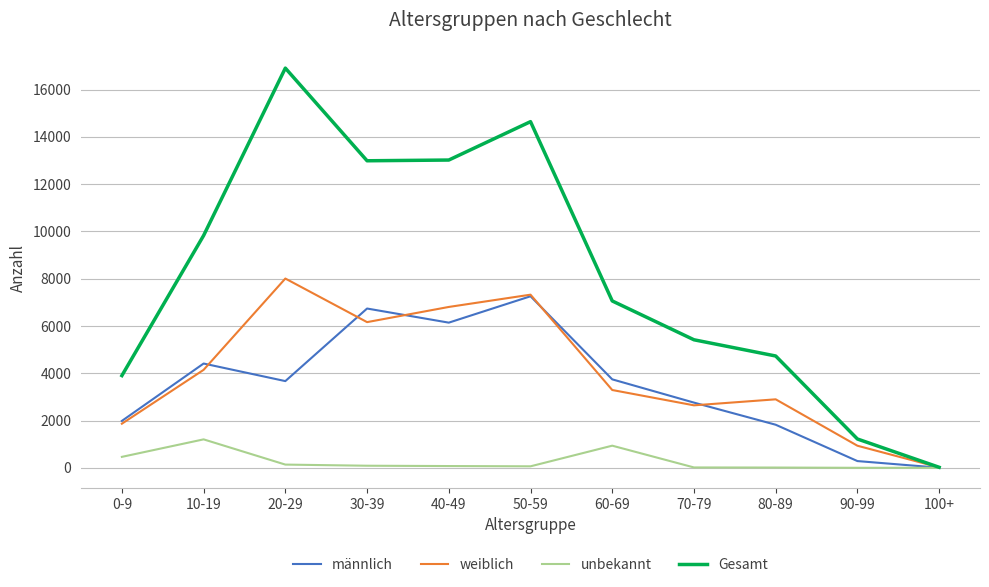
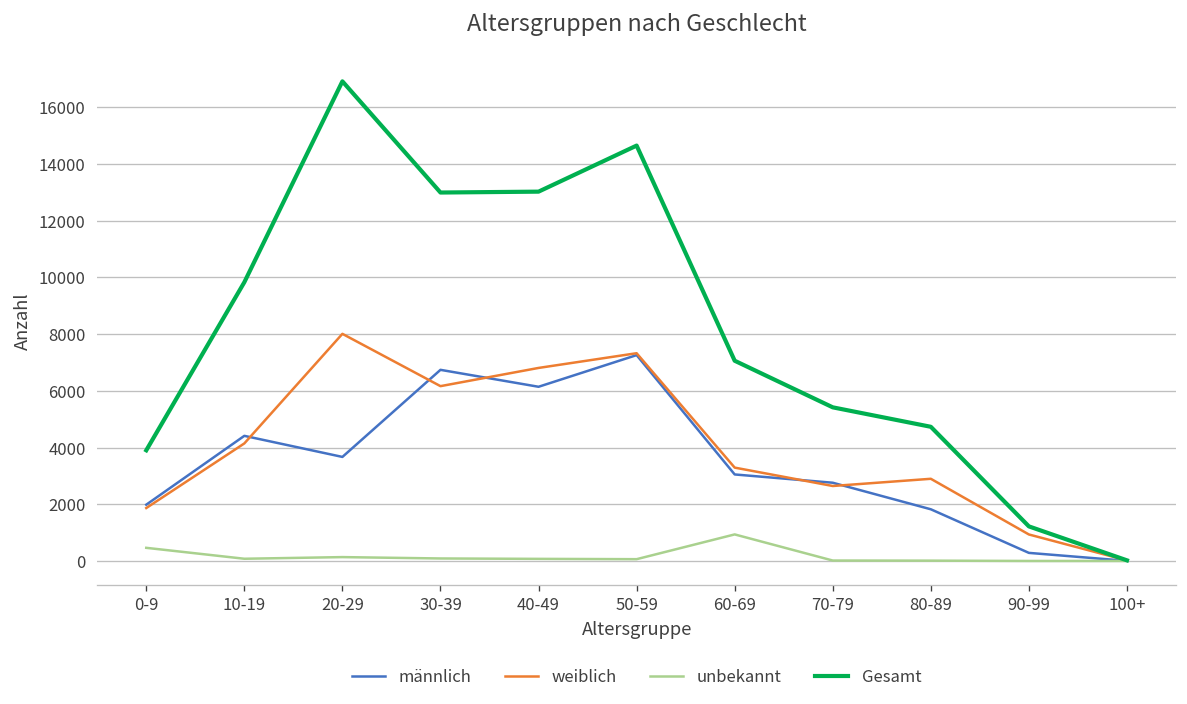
unbekannt, 10-19: 1200 -> 100
männlich, 60-69: 3700 -> 3100
